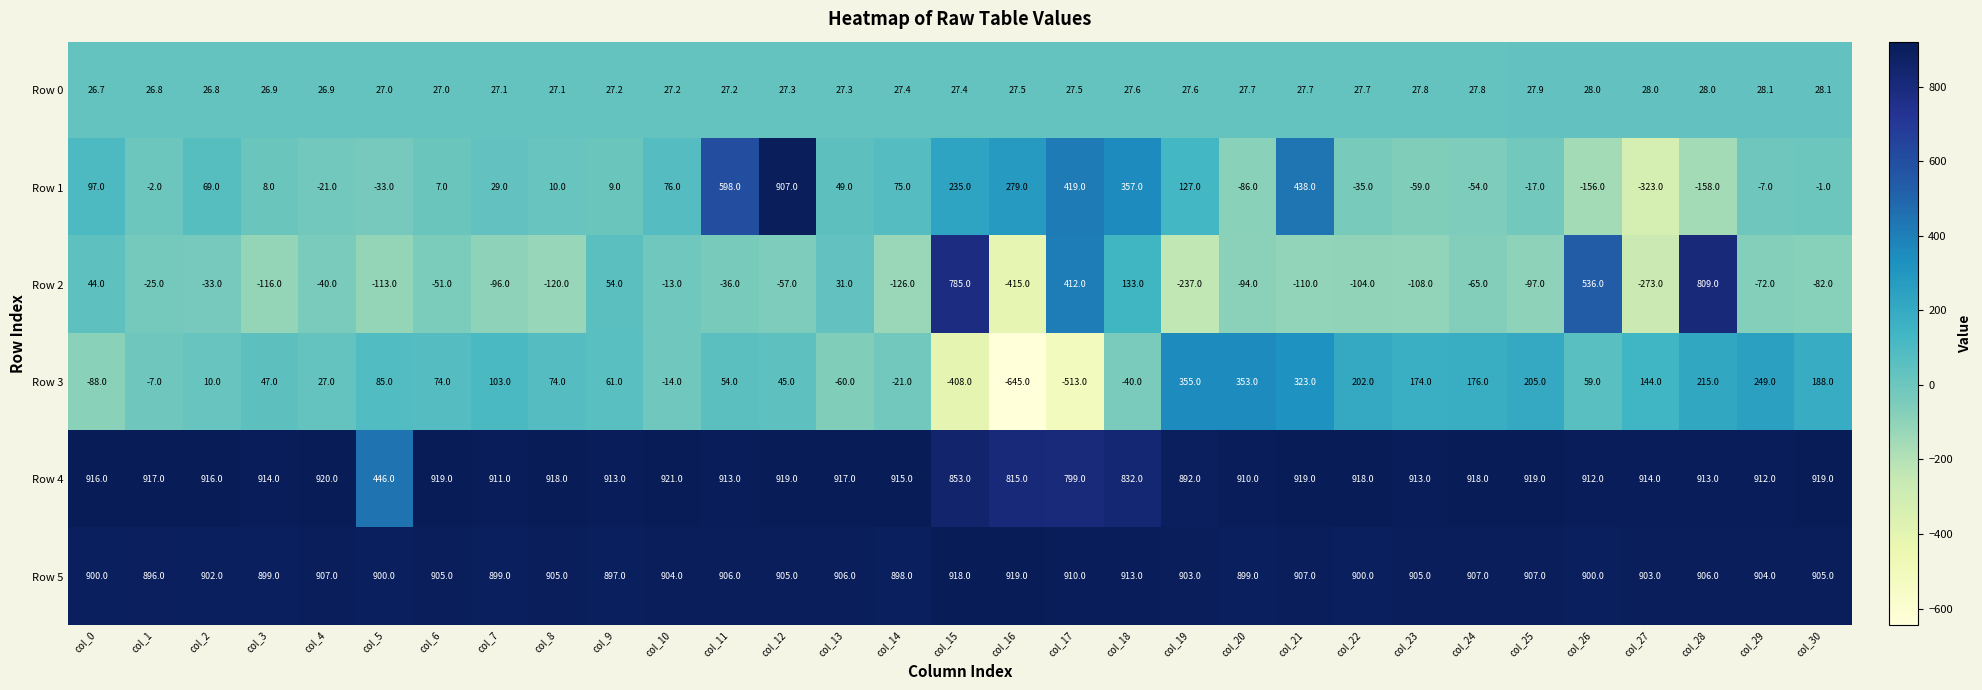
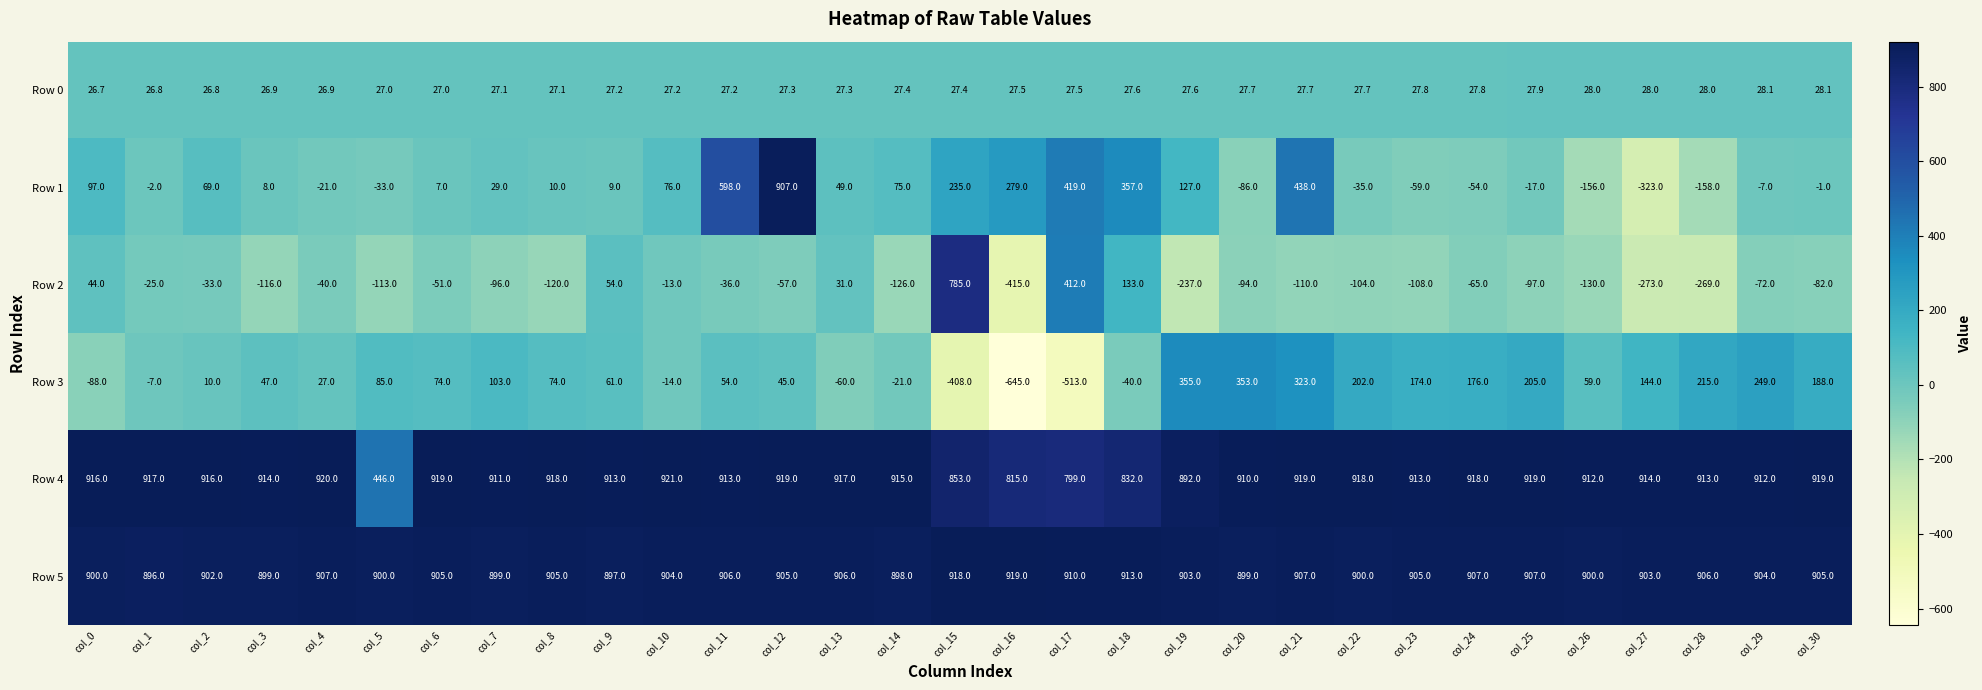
Row 2, col_26: 536.0 -> -130.0
Row 2, col_28: 809.0 -> -269.0
